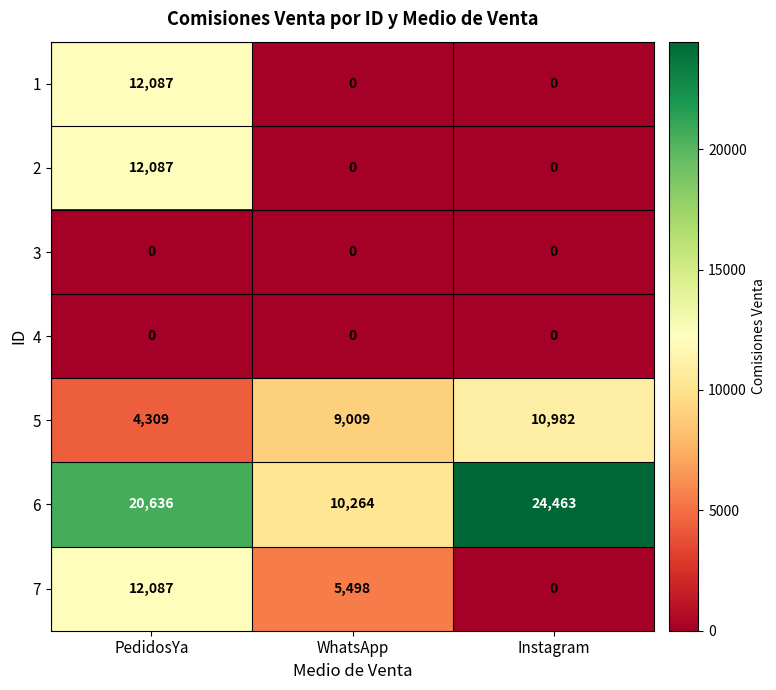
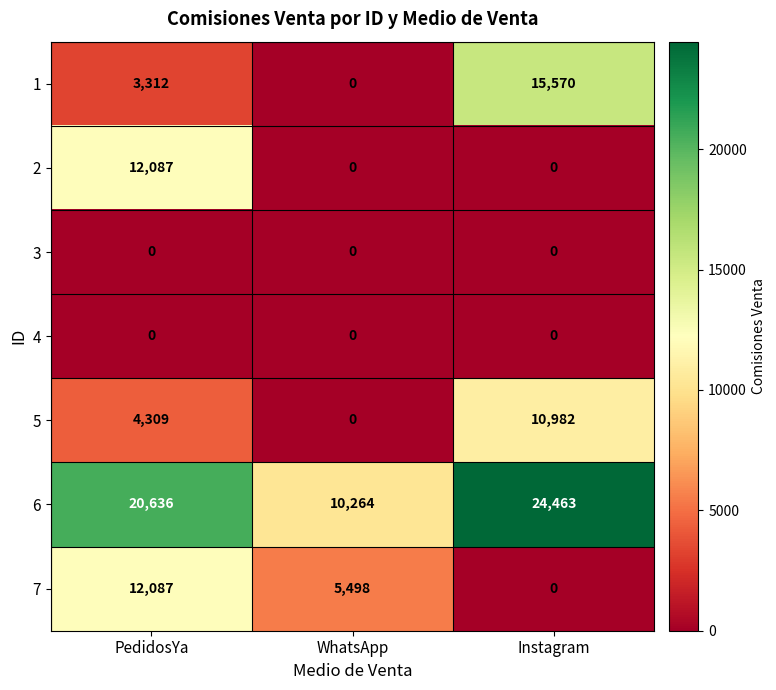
1, PedidosYa: 12,087 -> 3,312
1, Instagram: 0 -> 15,570
5, WhatsApp: 9,009 -> 0
